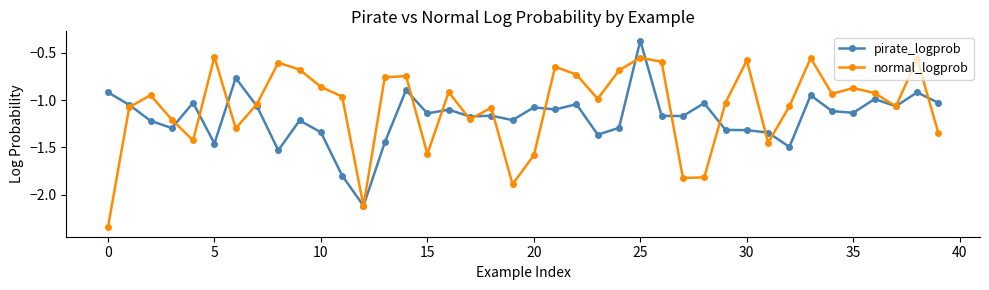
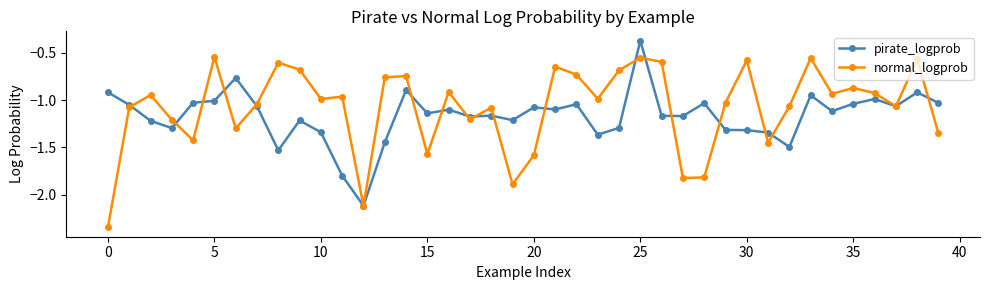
pirate_logprob, 5: -1.5 -> -1.0
normal_logprob, 10: -0.9 -> -1.0
pirate_logprob, 35: -1.1 -> -1.0
